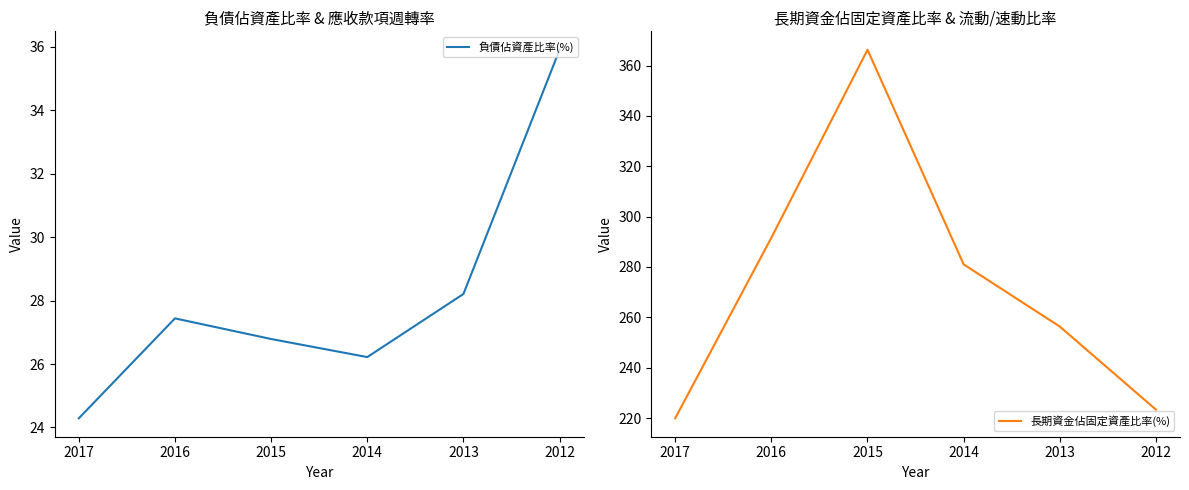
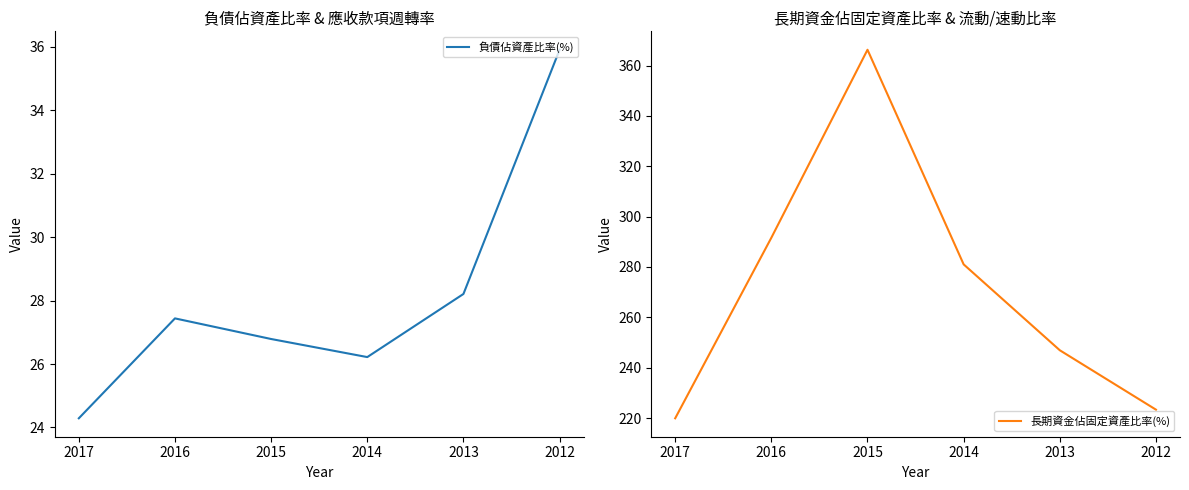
長期資金佔固定資產比率 & 流動/速動比率, 2013: 256 -> 247
